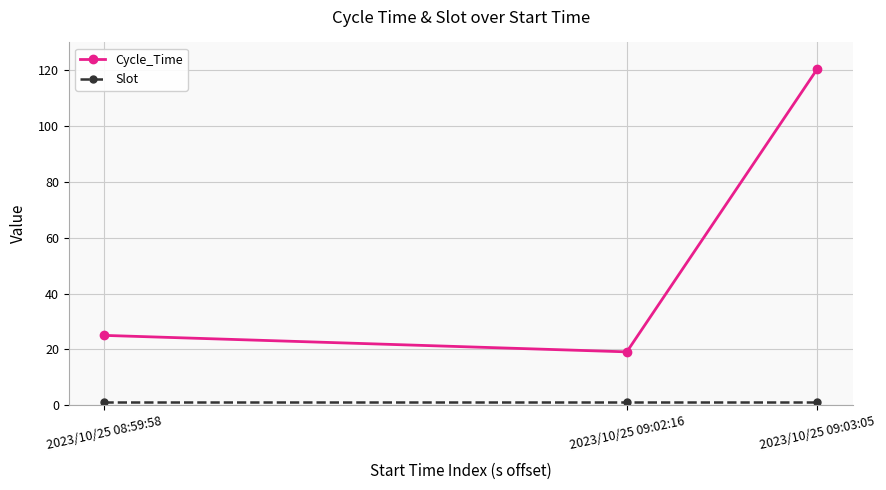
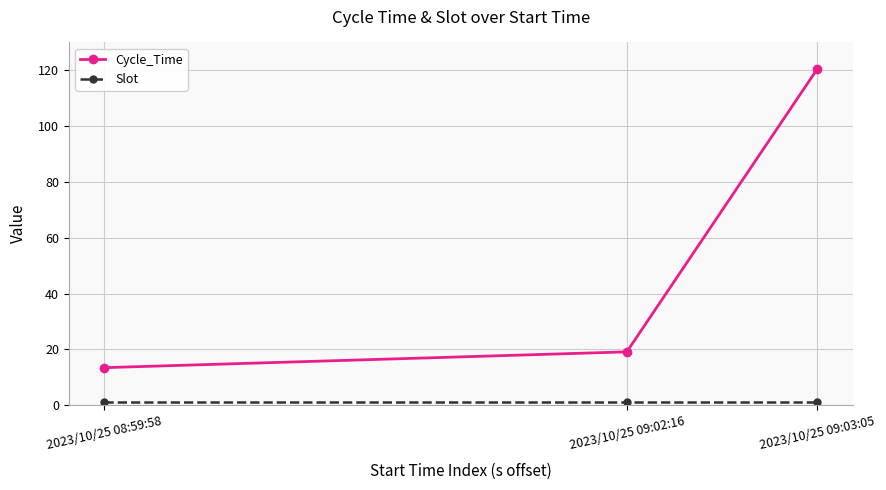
Cycle_Time, 2023/10/25 08:59:58: 25 -> 13
